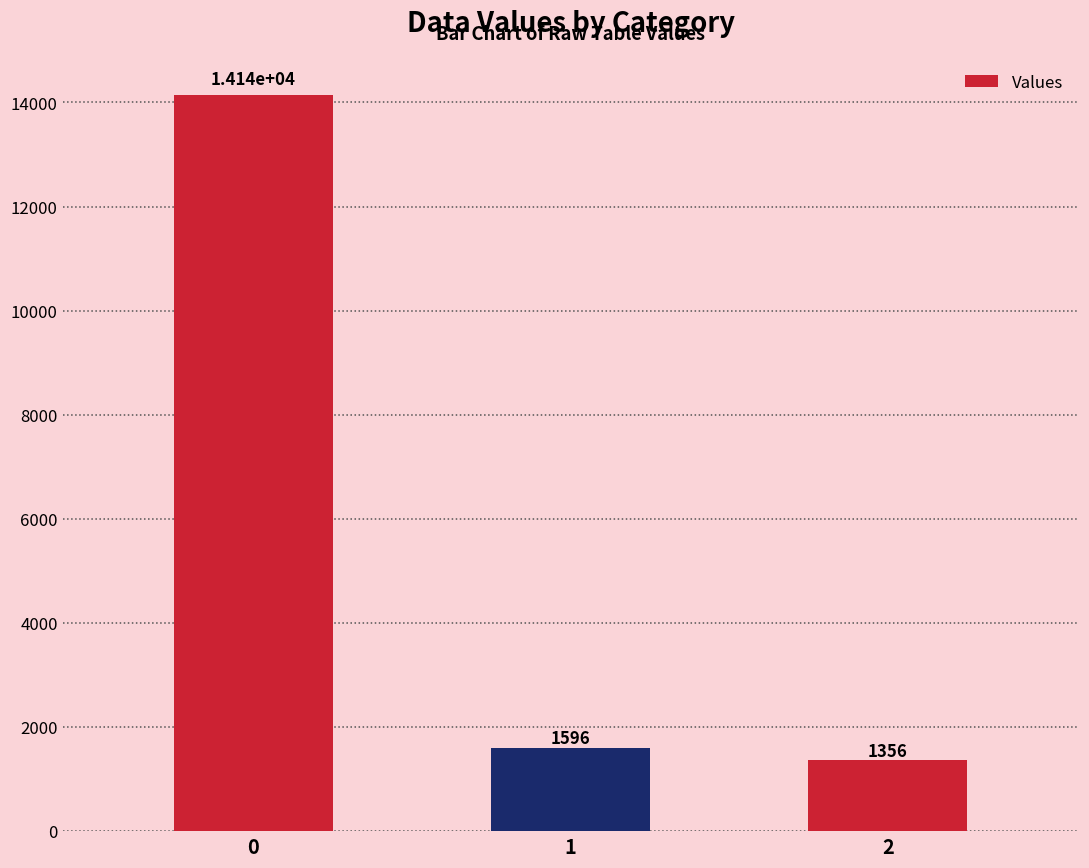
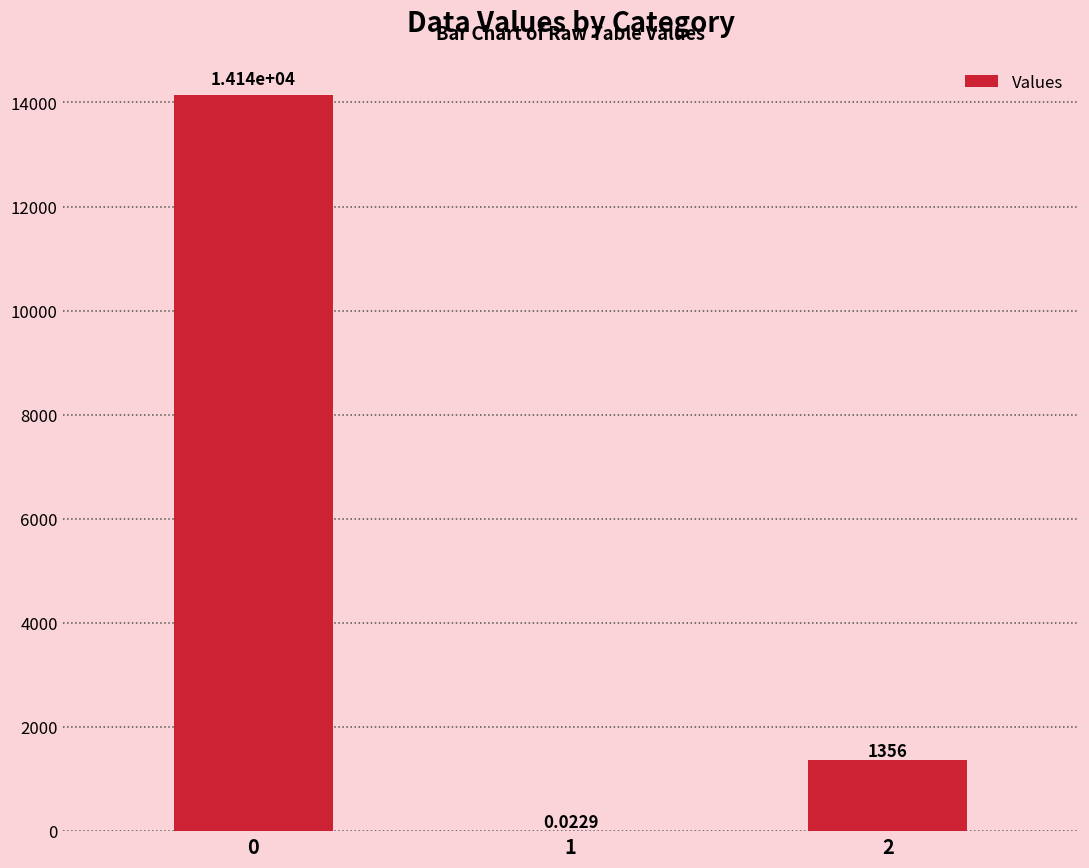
1: 1596 -> 0.0229
